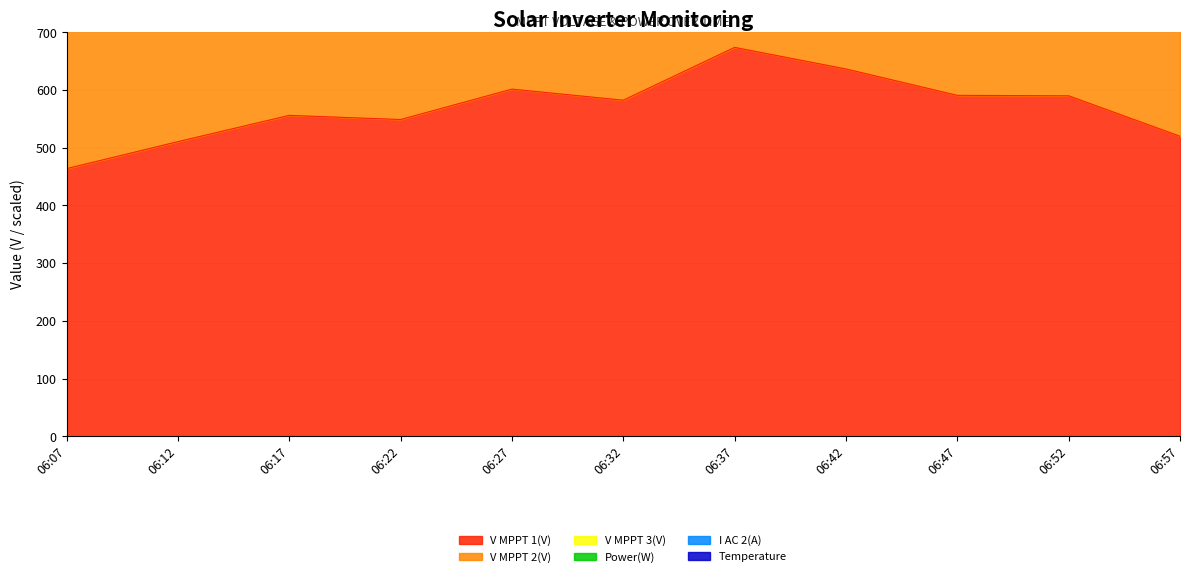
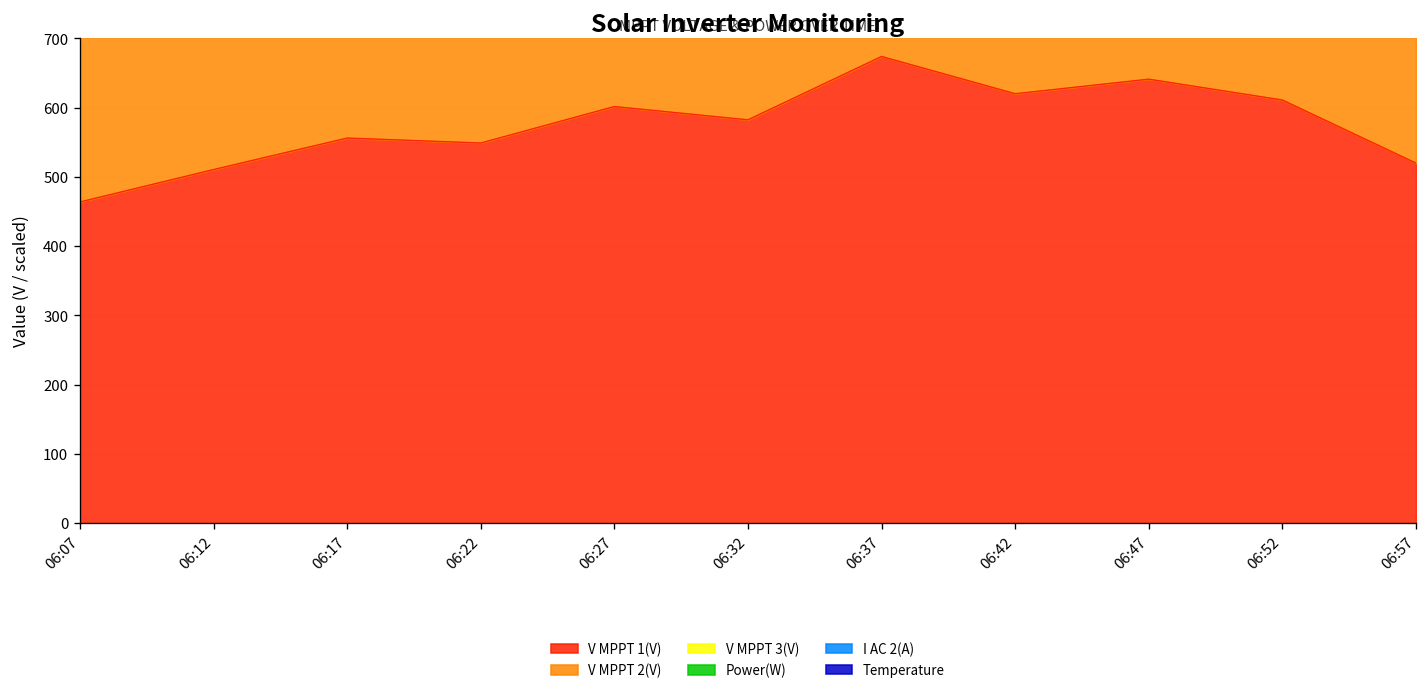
V MPPT 1(V), 06:42: 640 -> 620
V MPPT 1(V), 06:47: 590 -> 640
V MPPT 1(V), 06:52: 590 -> 610
